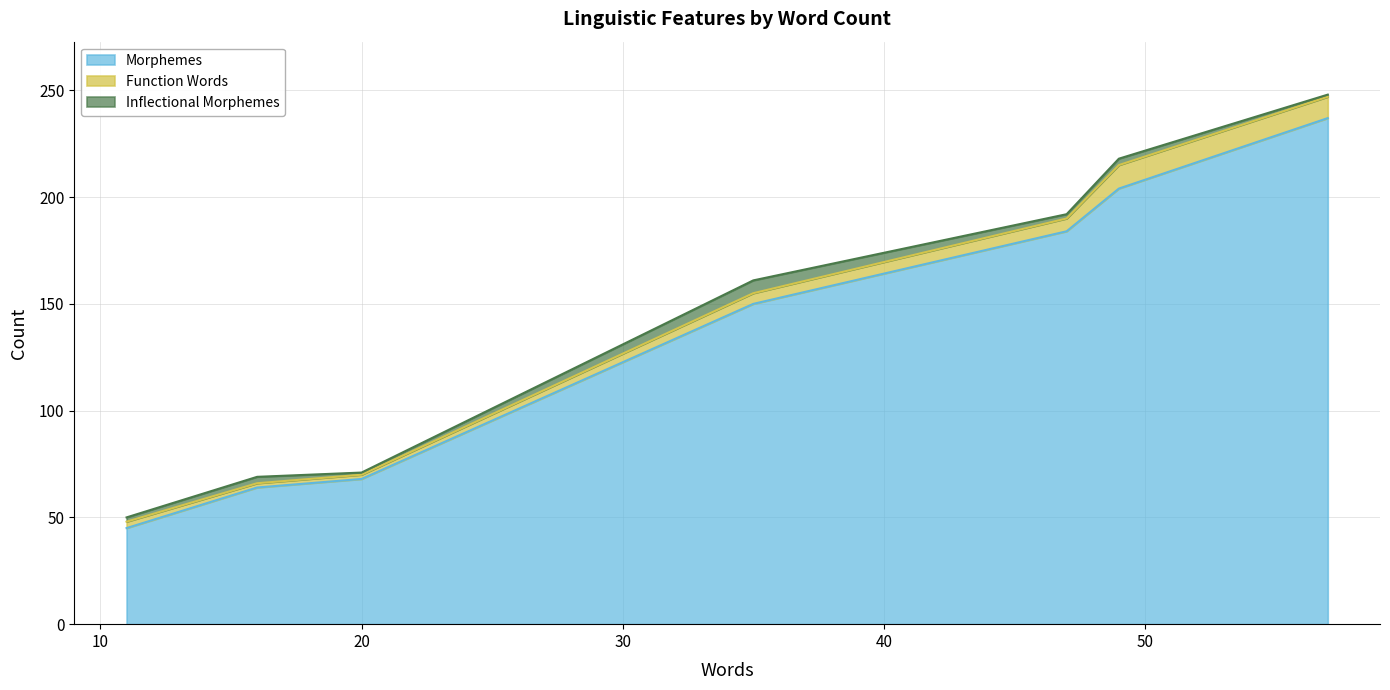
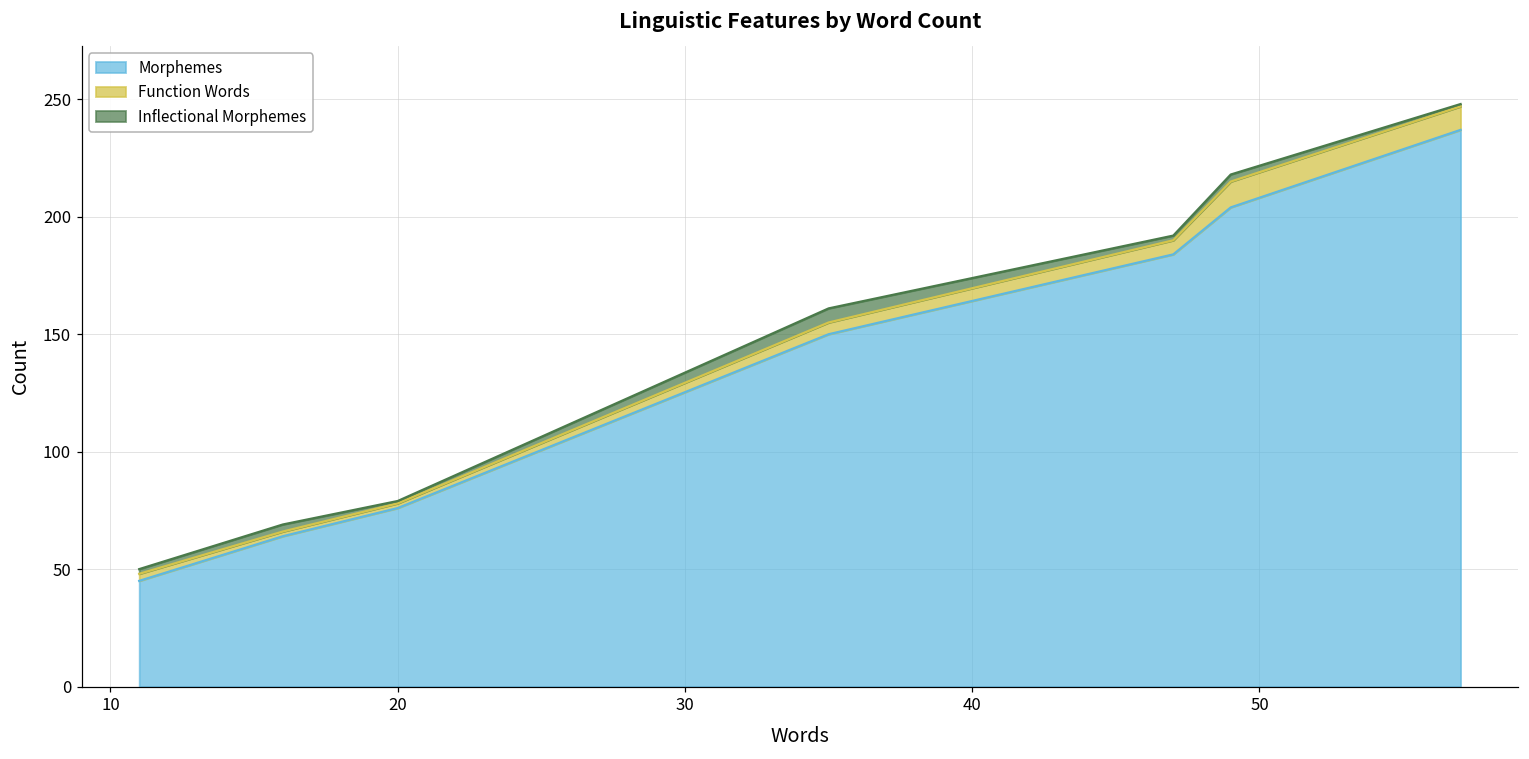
Morphemes, 20: 68 -> 76
